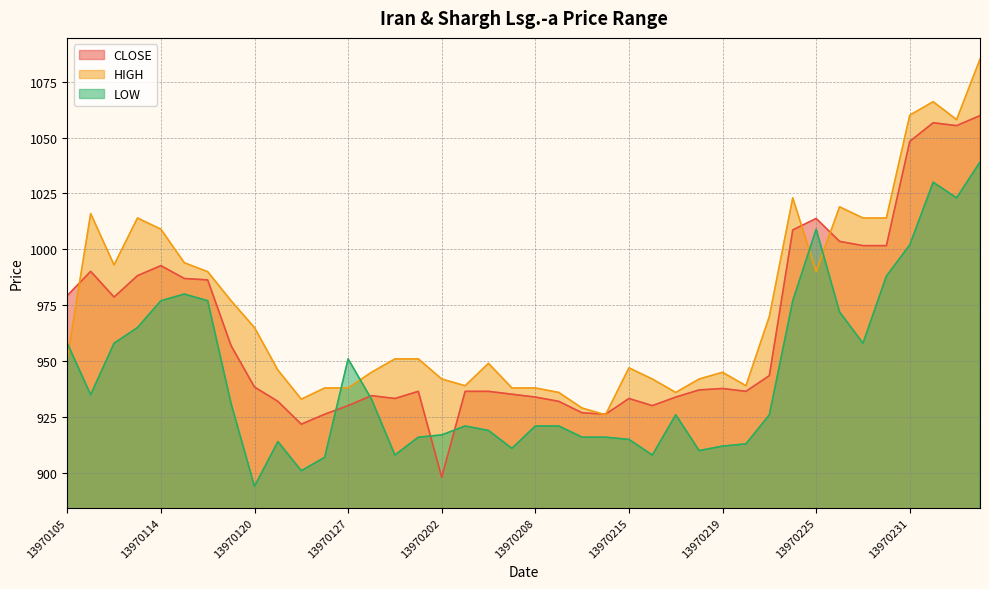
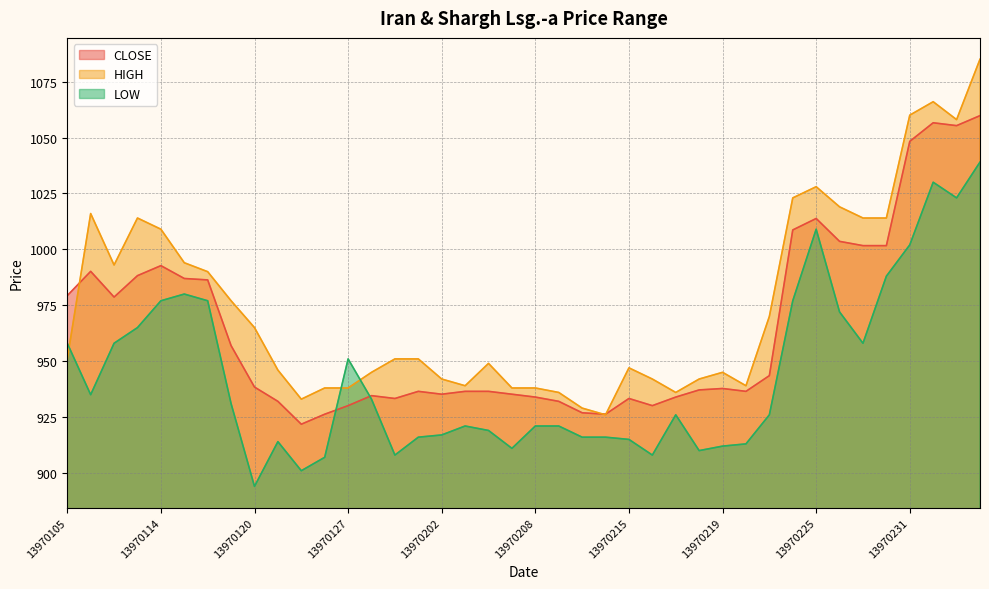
CLOSE, 13970202: 898 -> 935
HIGH, 13970225: 990 -> 1028
